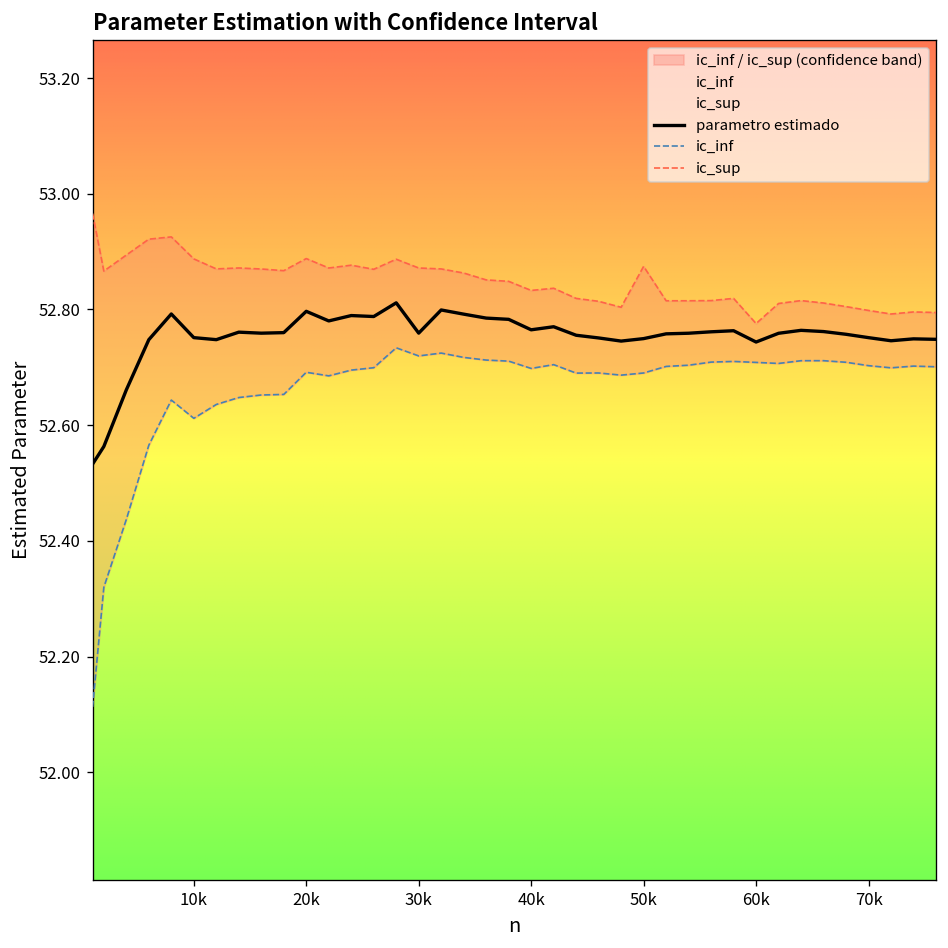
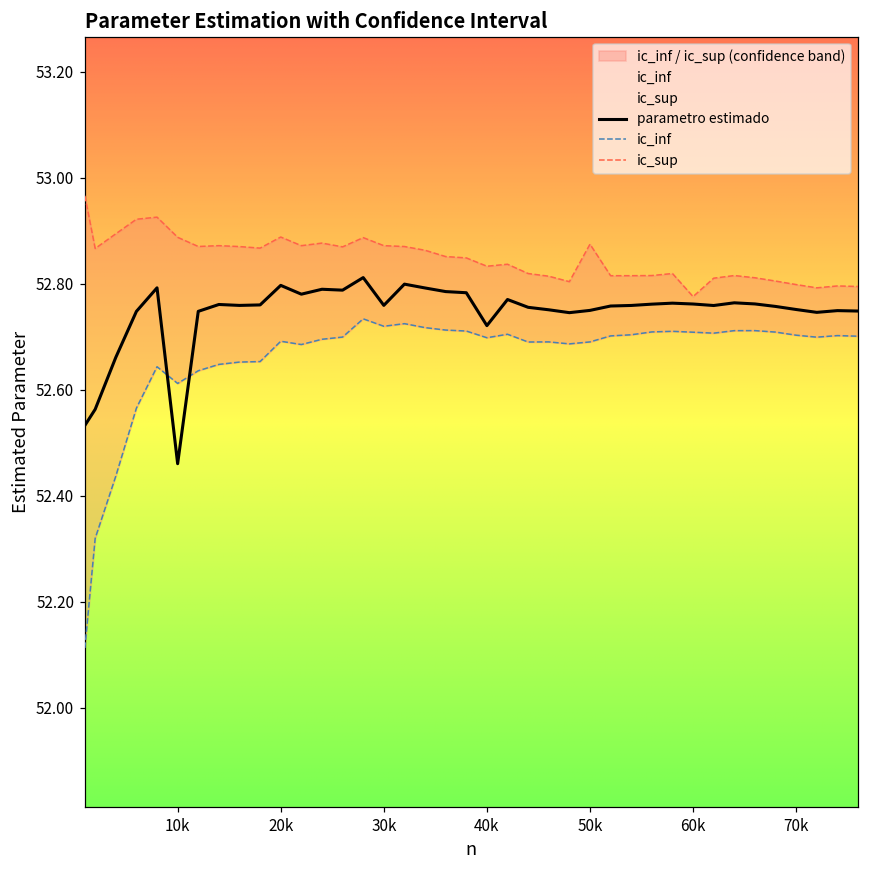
parametro estimado, 10k: 52.75 -> 52.46
parametro estimado, 40k: 52.76 -> 52.72
parametro estimado, 60k: 52.74 -> 52.76
